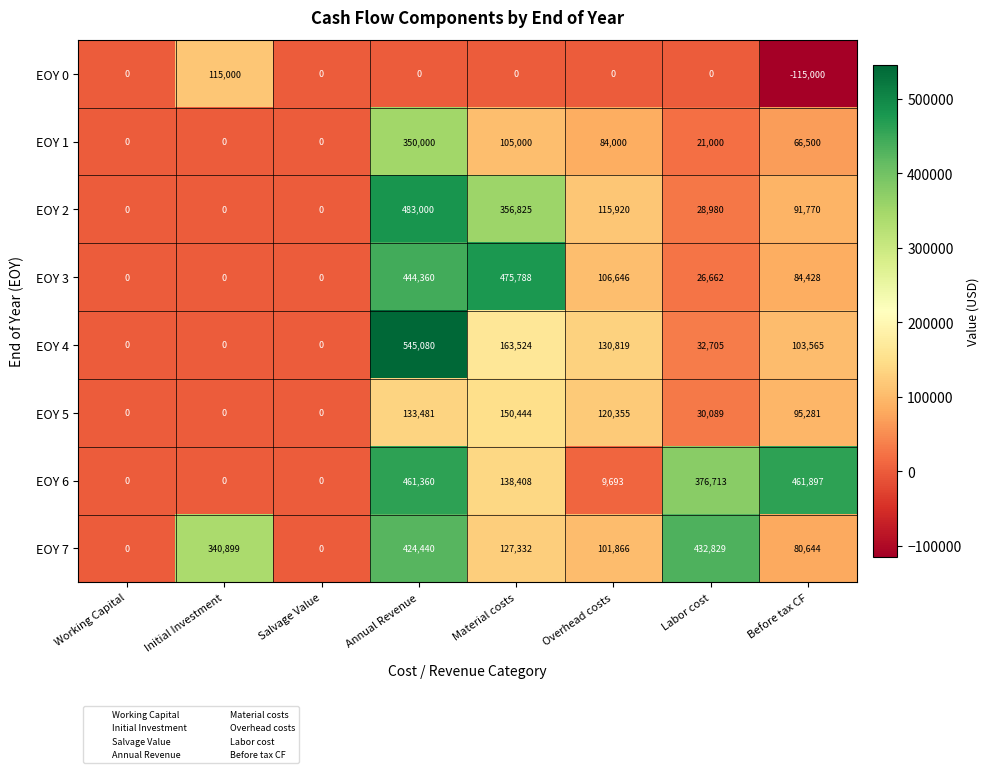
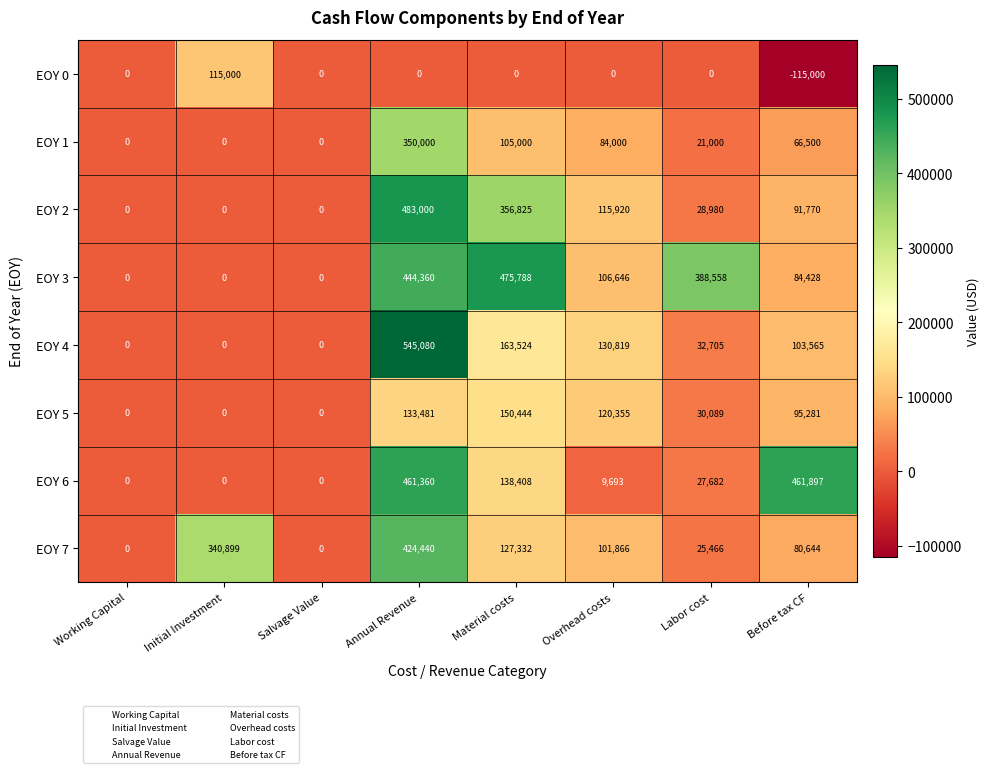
EOY 3, Labor cost: 26,662 -> 388,558
EOY 6, Labor cost: 376,713 -> 27,682
EOY 7, Labor cost: 432,829 -> 25,466
